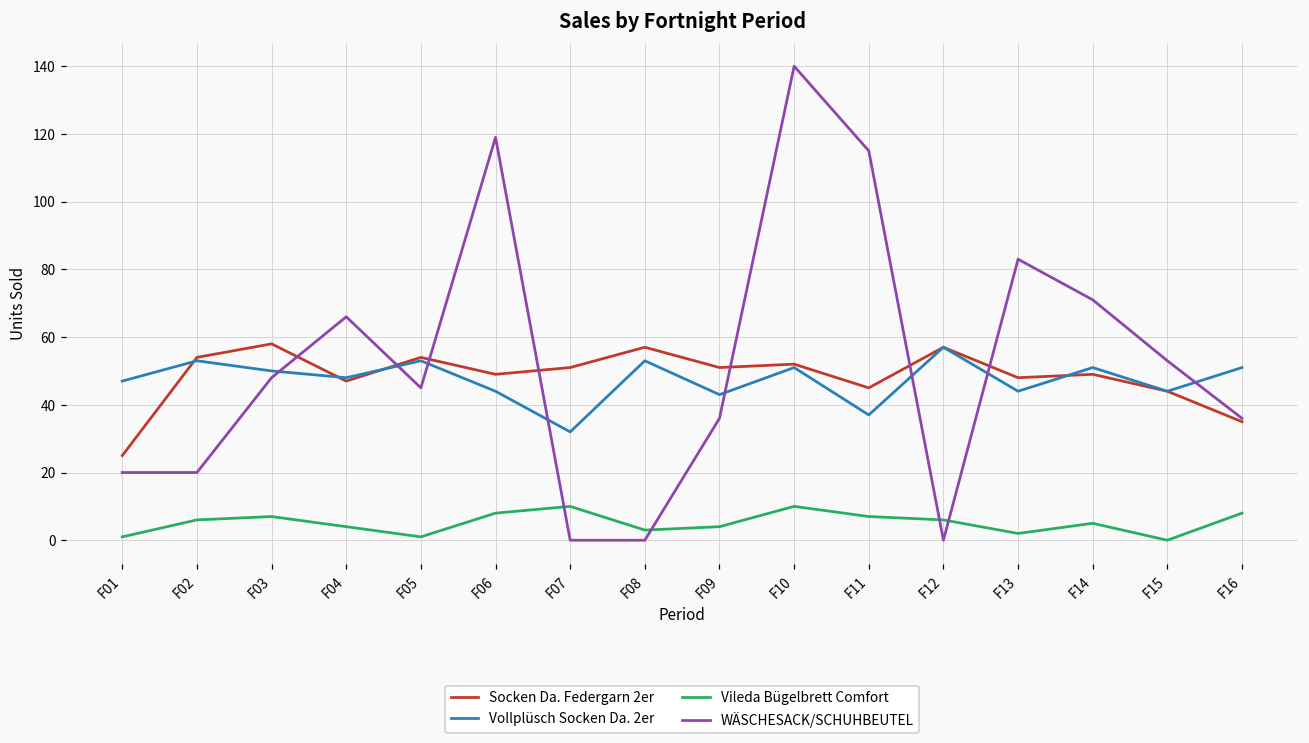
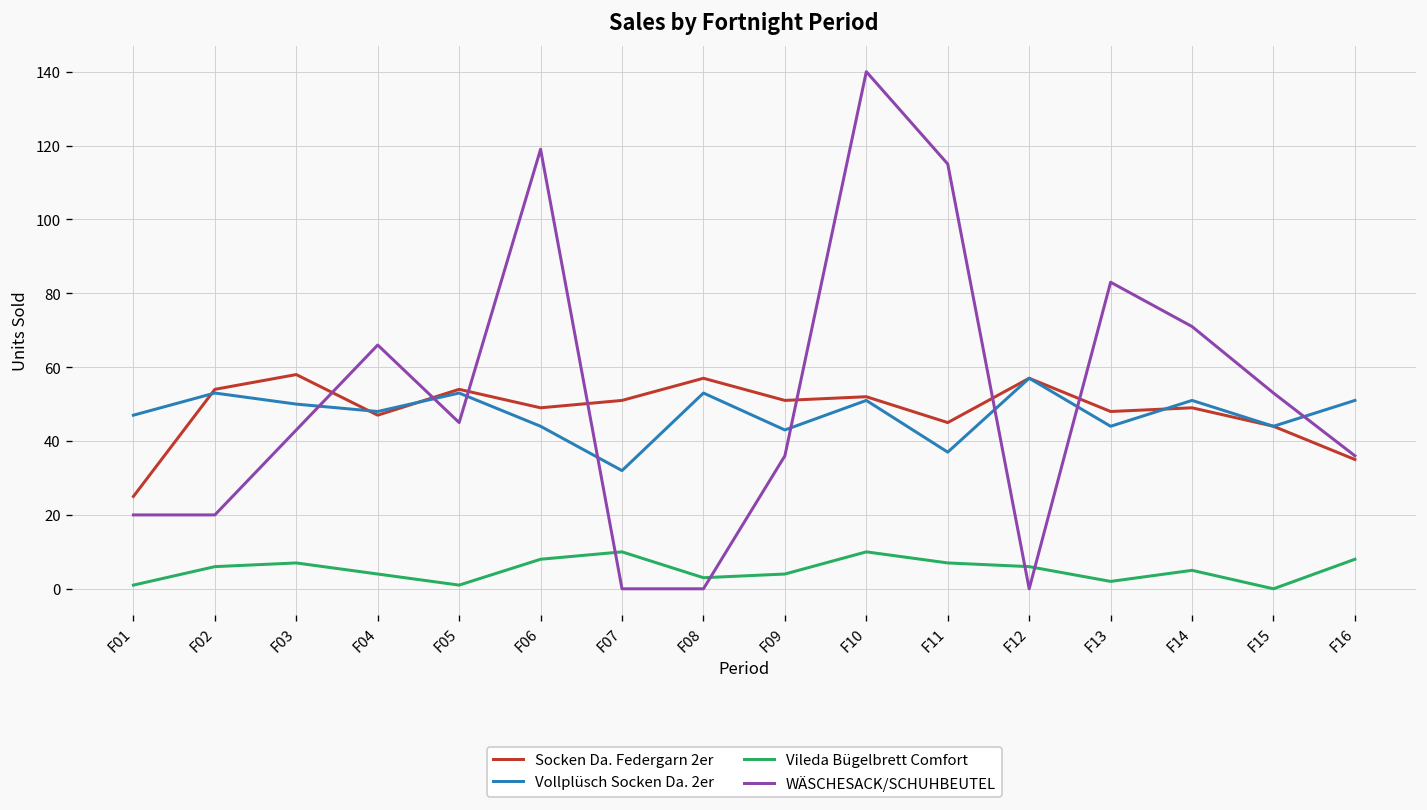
WÄSCHESACK/SCHUHBEUTEL, F03: 48 -> 43
